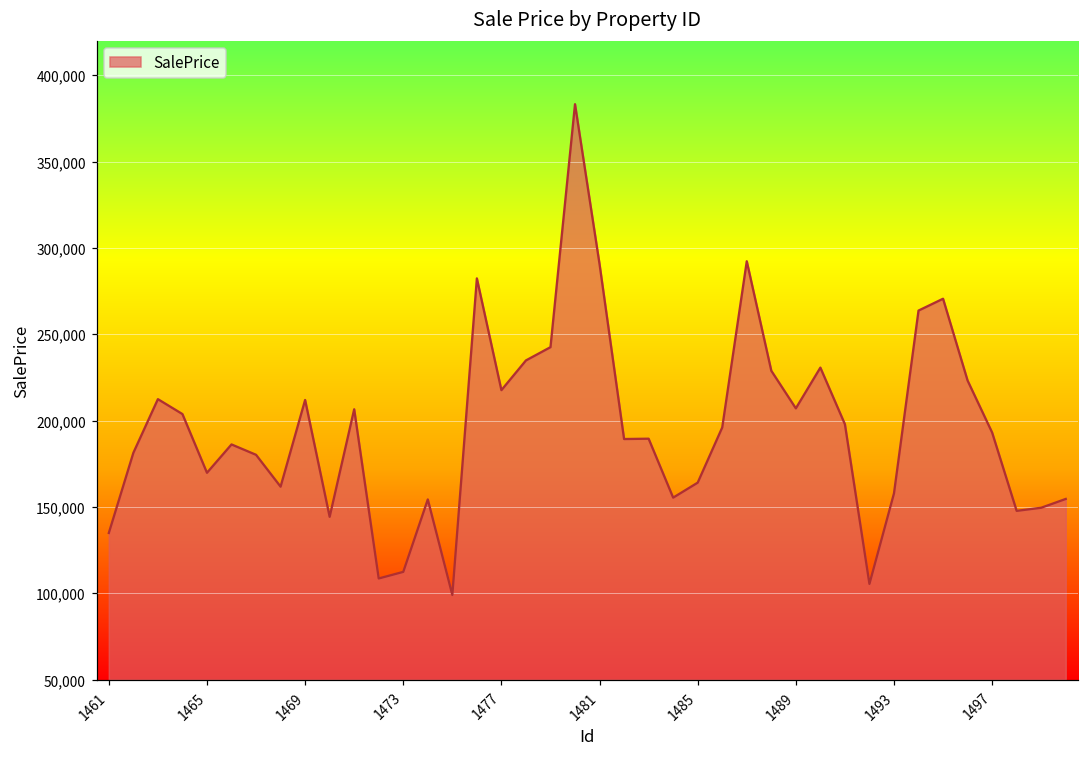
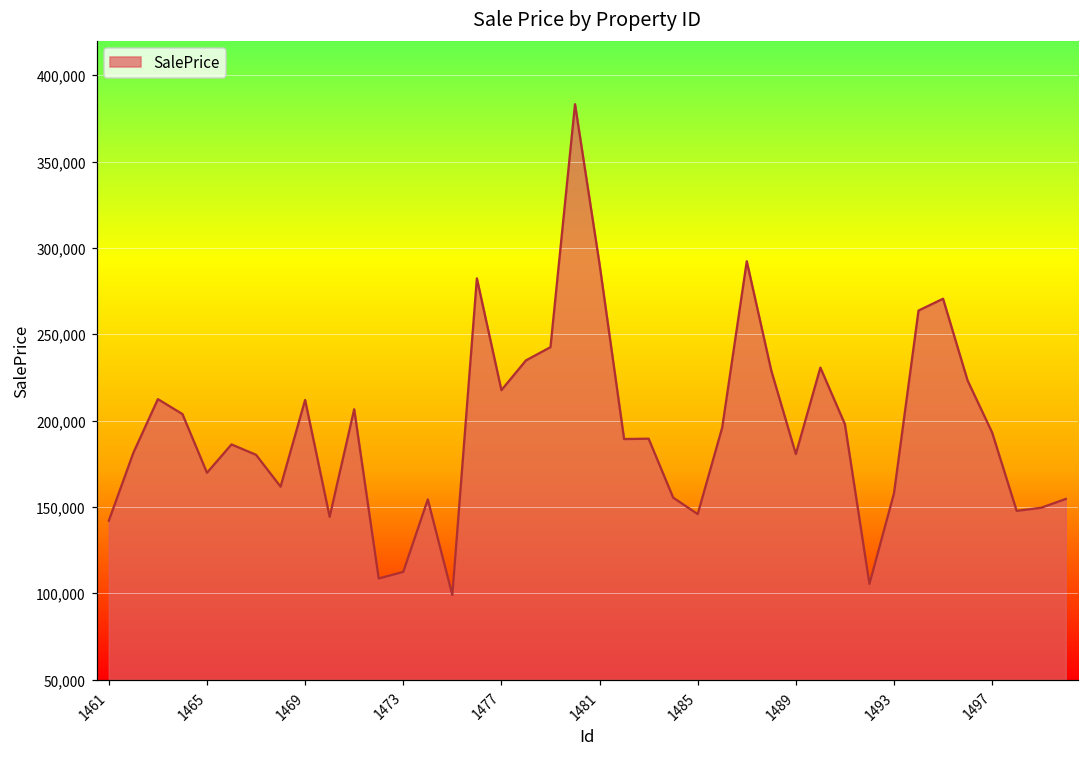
1461: 135,000 -> 142,000
1485: 164,000 -> 146,000
1489: 207,000 -> 181,000
